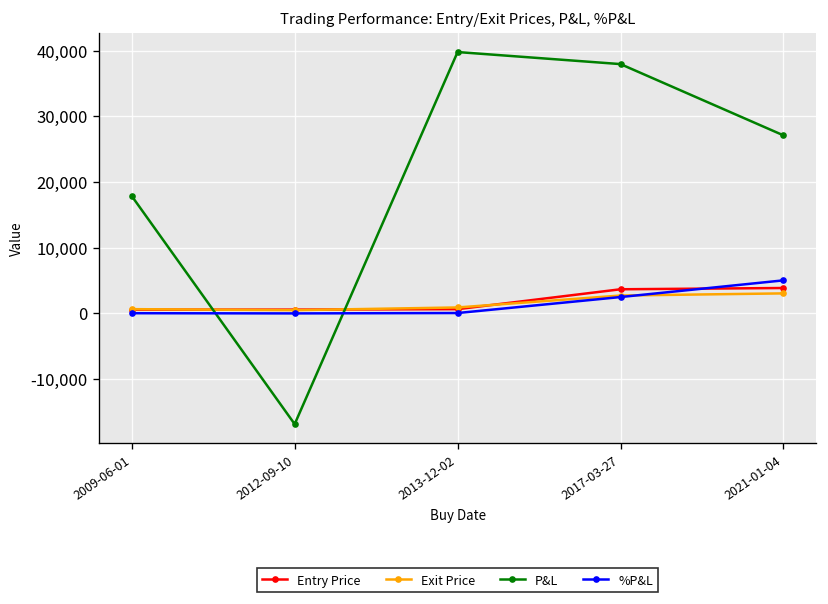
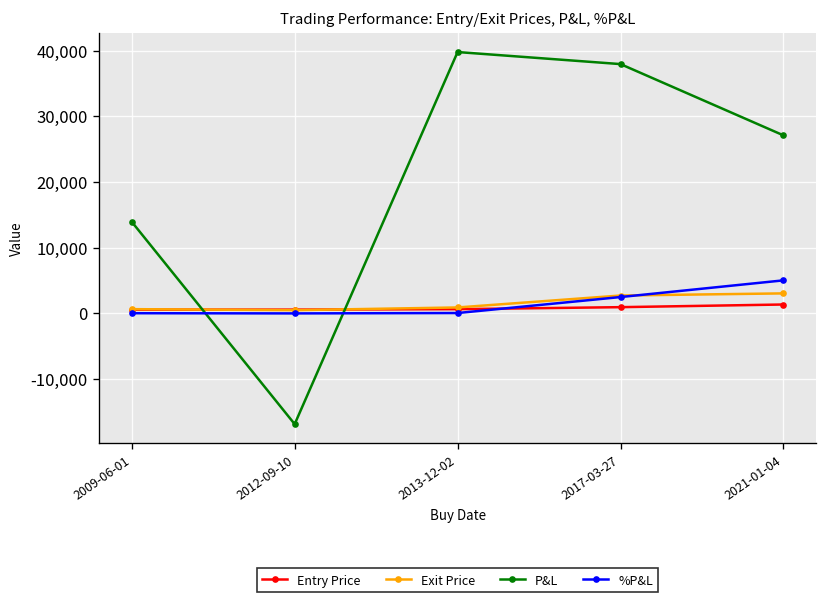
P&L, 2009-06-01: 18,000 -> 14,000
Entry Price, 2017-03-27: 4,000 -> 1,000
Entry Price, 2021-01-04: 4,000 -> 1,000
